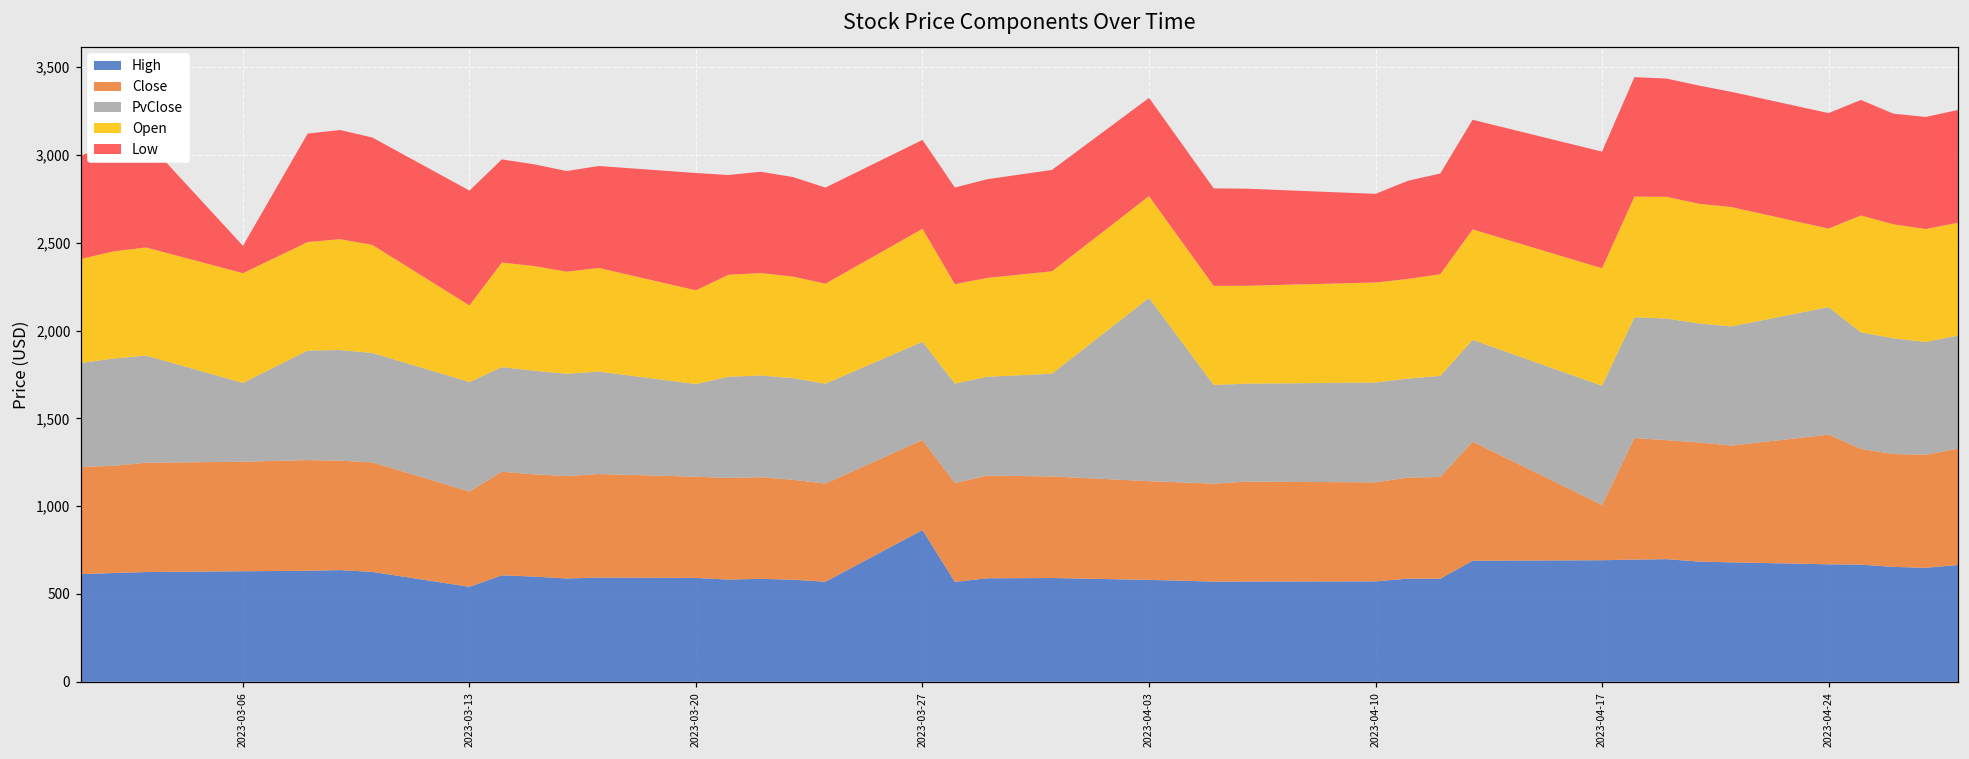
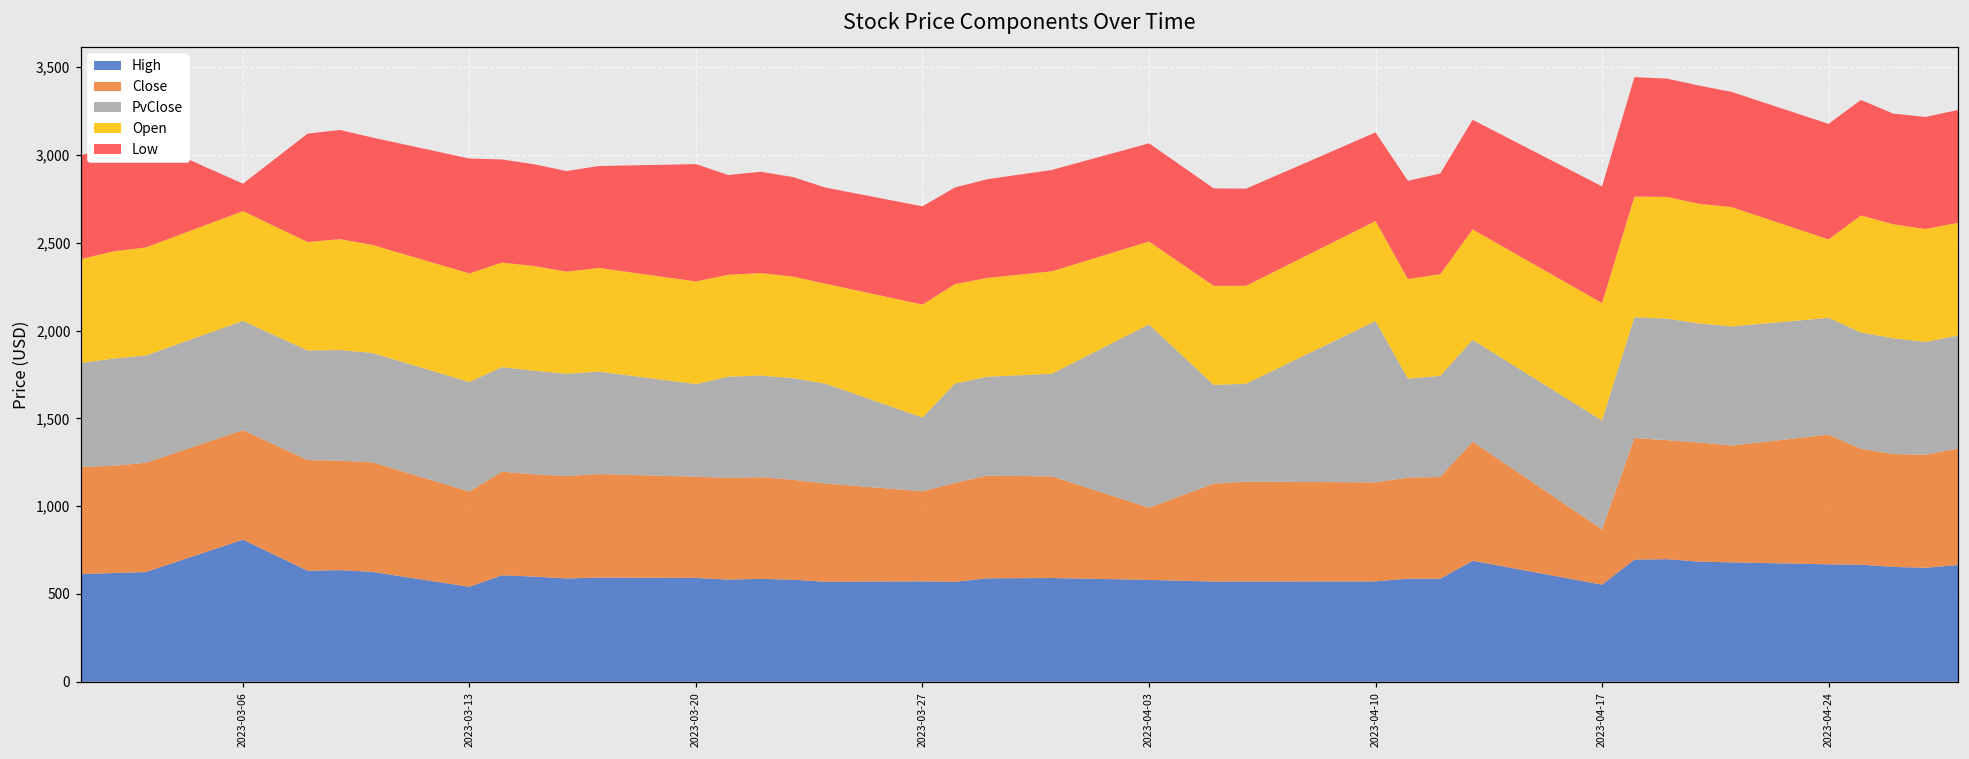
High, 2023-03-06: 630 -> 810
PvClose, 2023-03-06: 450 -> 620
Open, 2023-03-13: 440 -> 620
Open, 2023-03-20: 530 -> 580
High, 2023-03-27: 860 -> 570
PvClose, 2023-03-27: 560 -> 420
Low, 2023-03-27: 510 -> 560
Close, 2023-04-03: 560 -> 410
Open, 2023-04-03: 580 -> 470
PvClose, 2023-04-10: 570 -> 920
High, 2023-04-17: 690 -> 550
PvClose, 2023-04-17: 680 -> 620
PvClose, 2023-04-24: 730 -> 670
